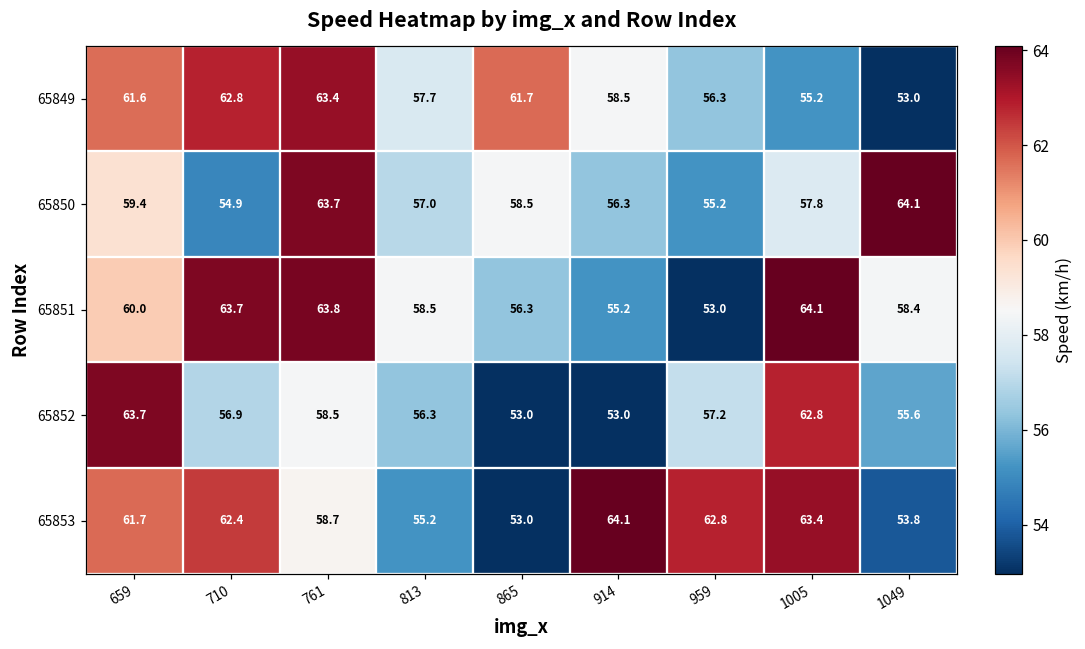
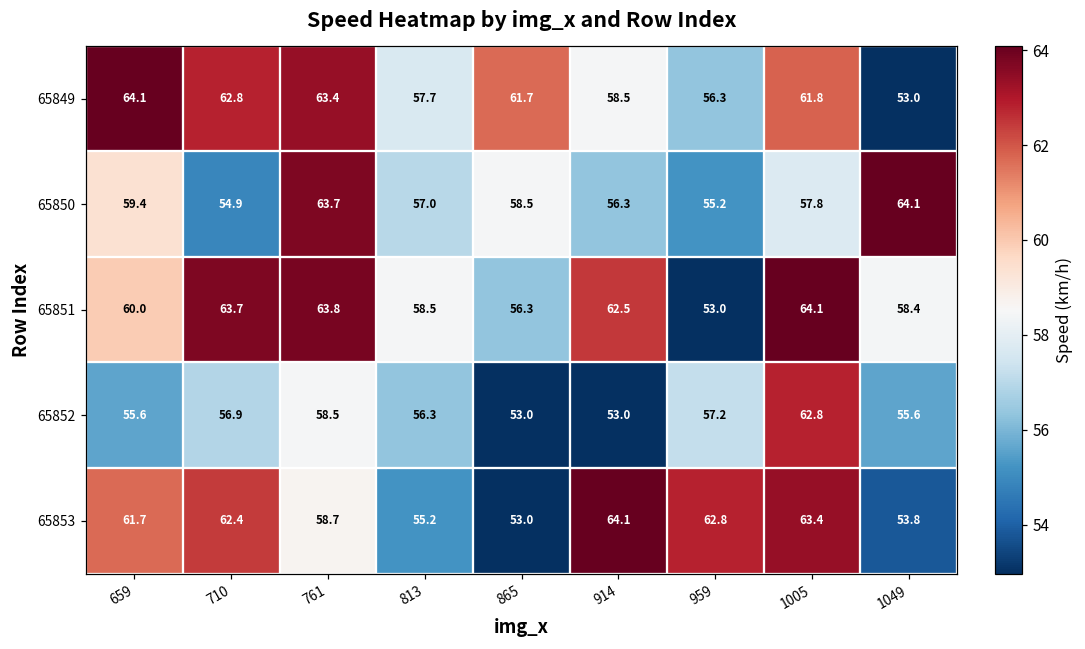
65849, 659: 61.6 -> 64.1
65849, 1005: 55.2 -> 61.8
65851, 914: 55.2 -> 62.5
65852, 659: 63.7 -> 55.6
